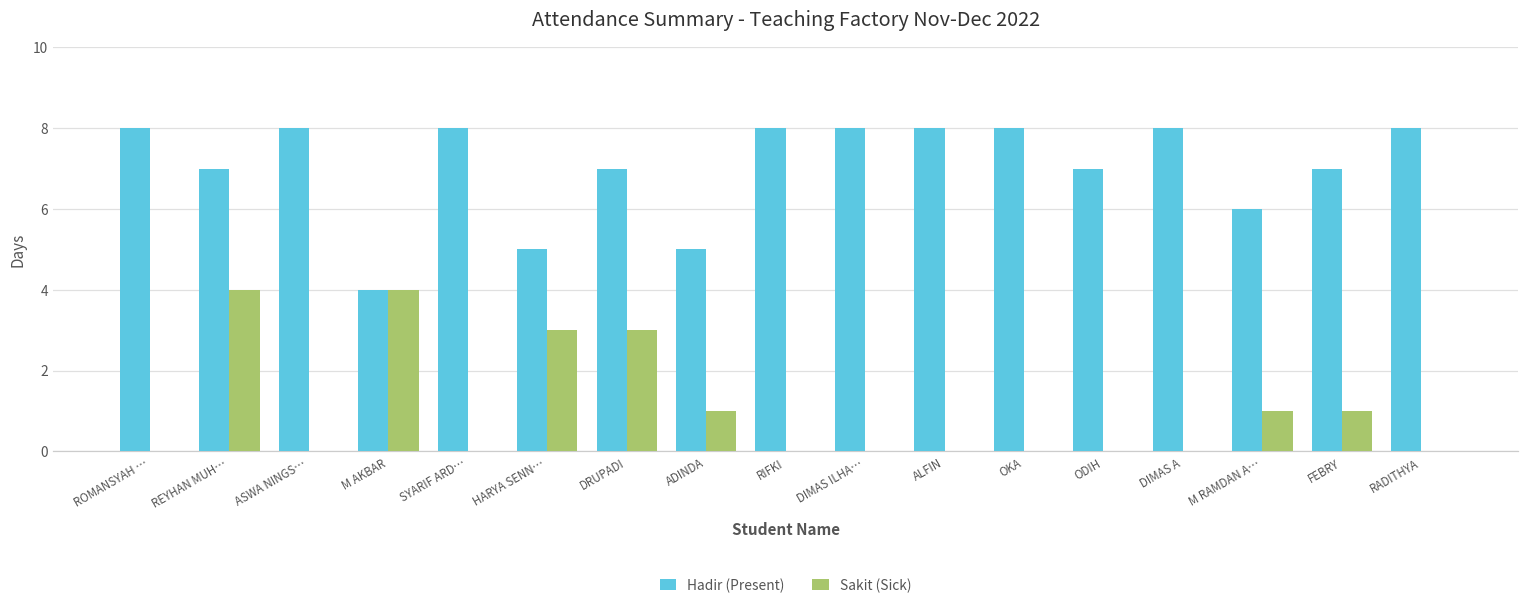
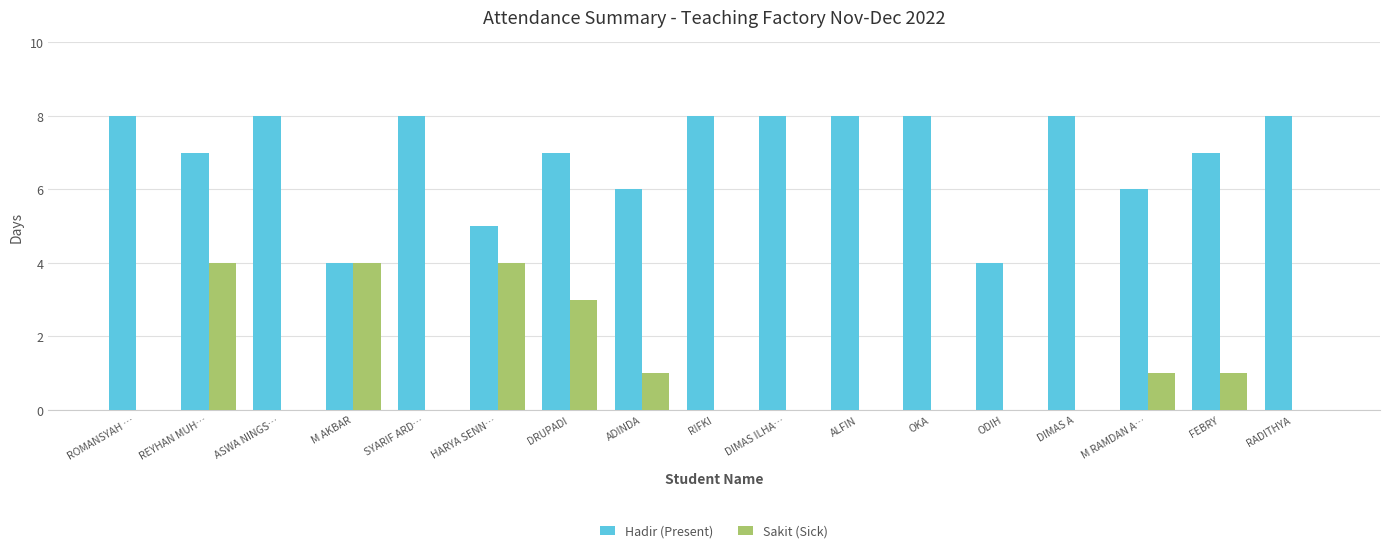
Sakit (Sick), HARYA SENN…: 3 -> 4
Hadir (Present), ADINDA: 5 -> 6
Hadir (Present), ODIH: 7 -> 4
